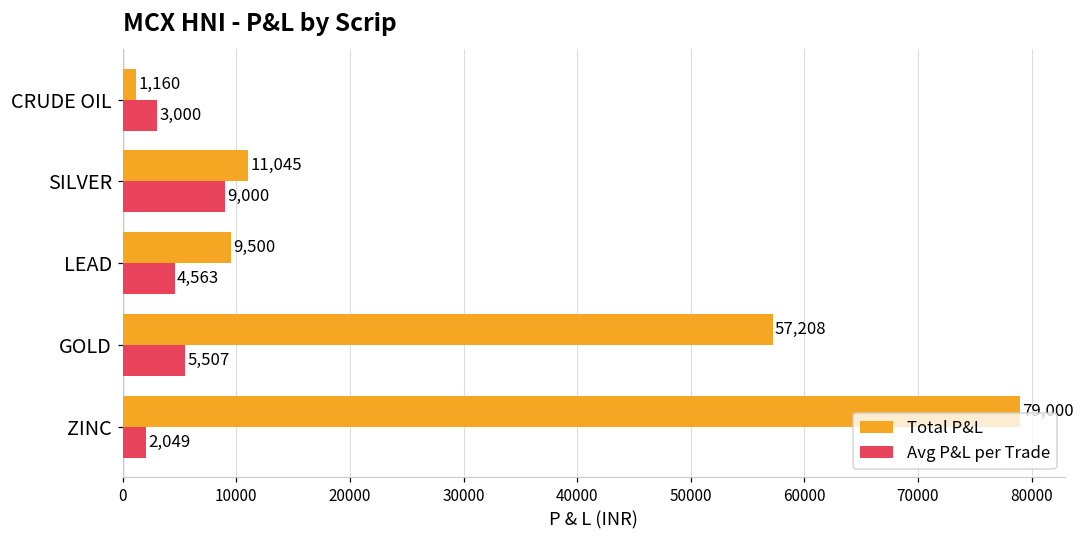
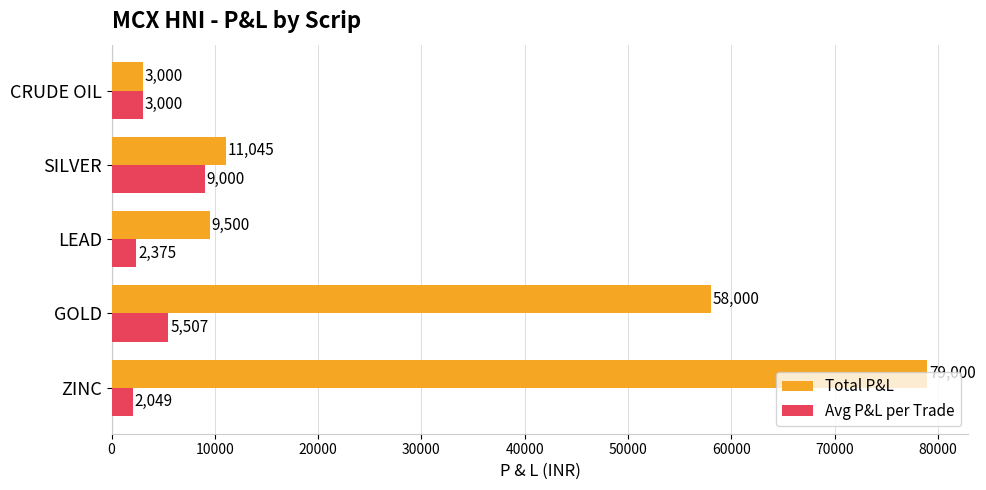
Total P&L, CRUDE OIL: 1,160 -> 3,000
Avg P&L per Trade, LEAD: 4,563 -> 2,375
Total P&L, GOLD: 57,208 -> 58,000
